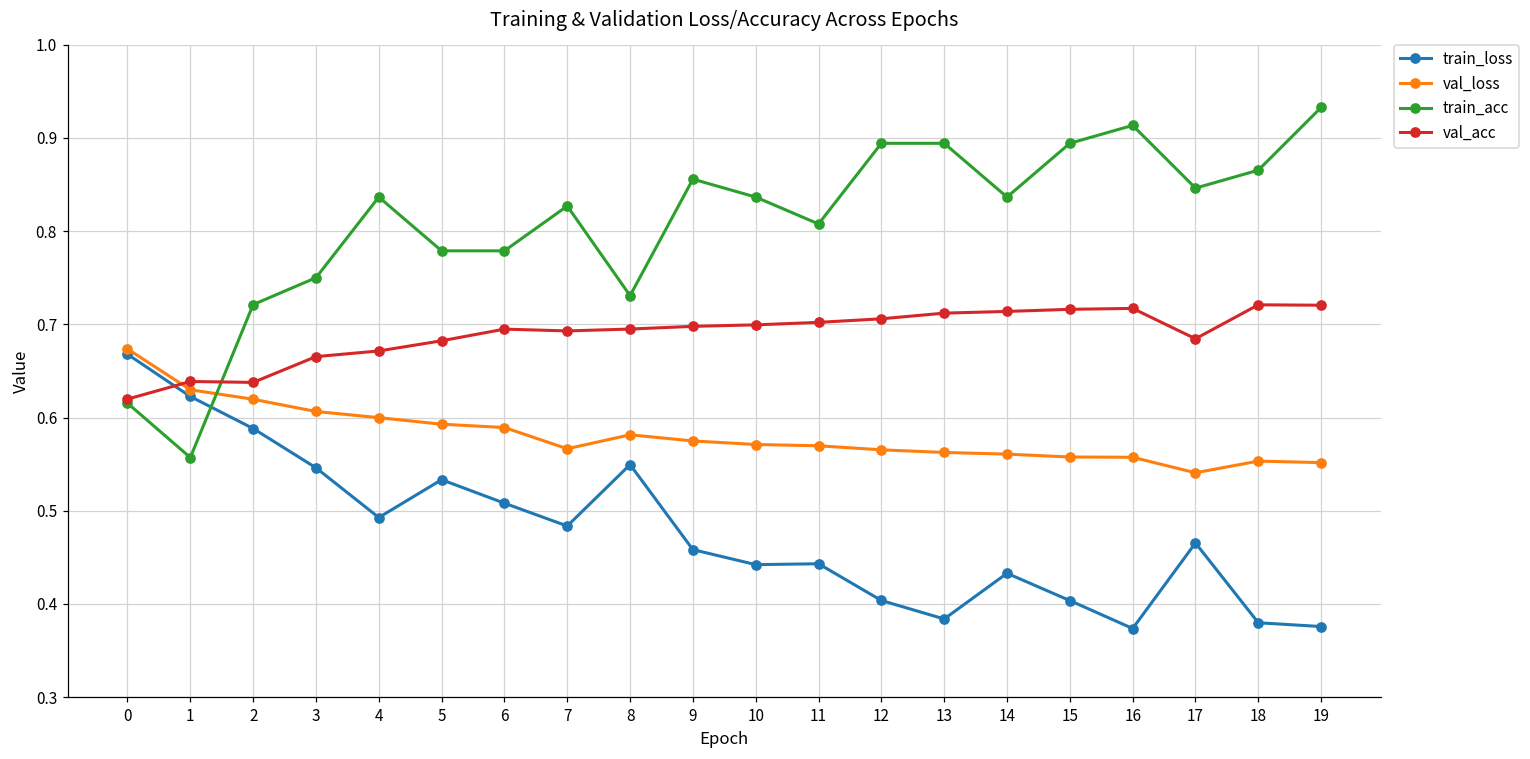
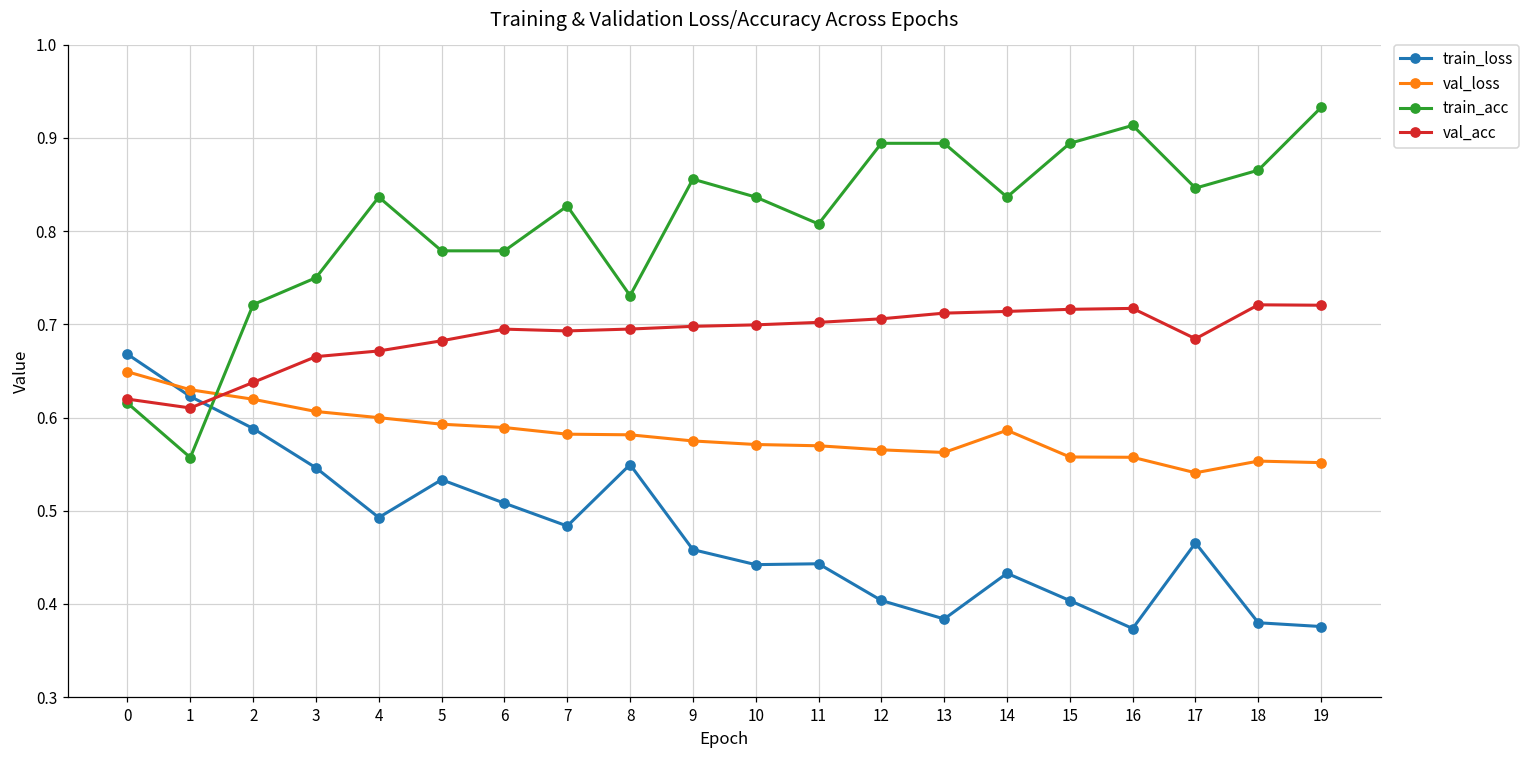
val_loss, 0: 0.67 -> 0.65
val_acc, 1: 0.64 -> 0.61
val_loss, 7: 0.57 -> 0.58
val_loss, 14: 0.56 -> 0.59
